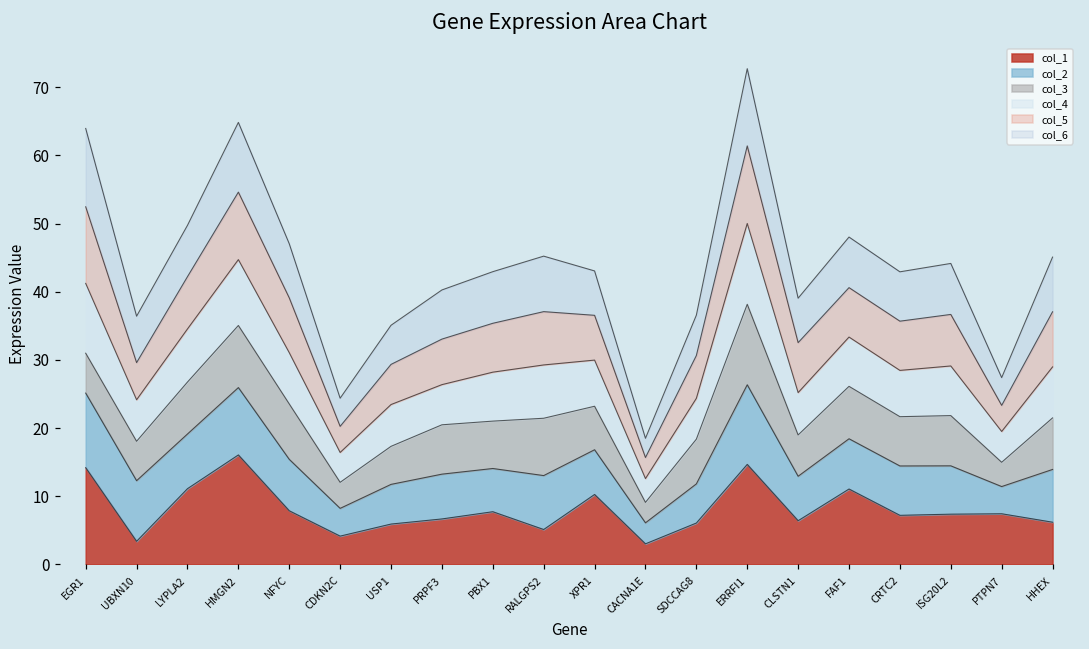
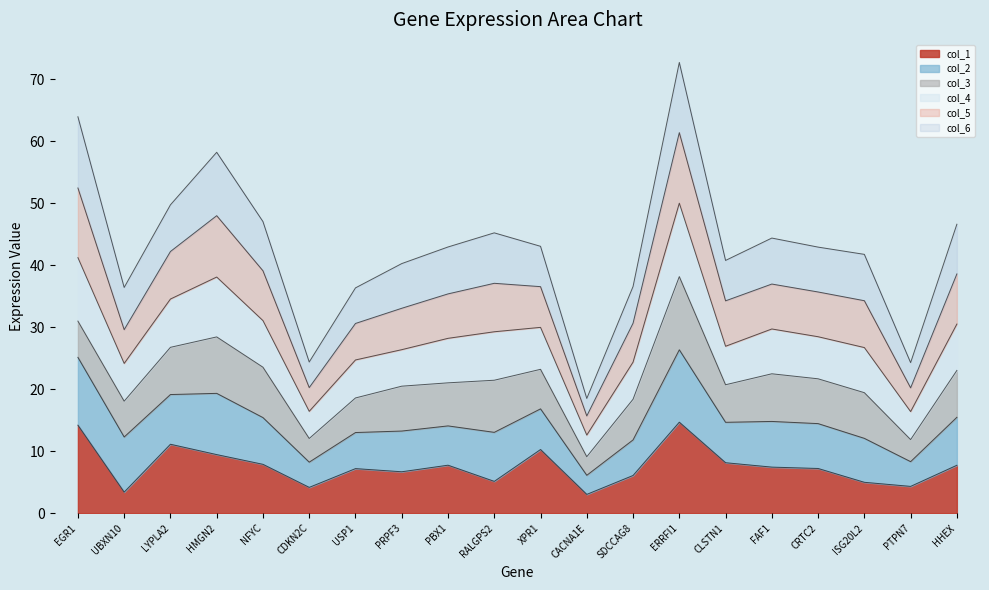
col_1, HMGN2: 16 -> 9
col_1, USP1: 6 -> 7
col_1, CLSTN1: 6 -> 8
col_1, FAF1: 11 -> 7
col_1, ISG20L2: 7 -> 5
col_1, PTPN7: 7 -> 4
col_1, HHEX: 6 -> 8
